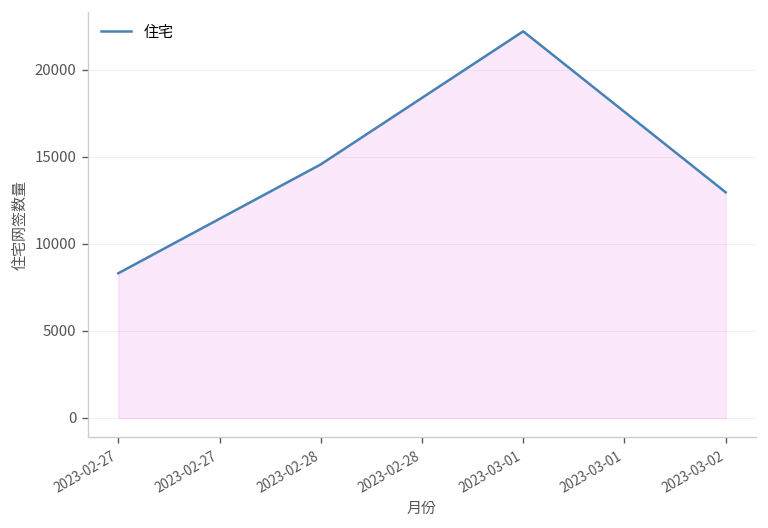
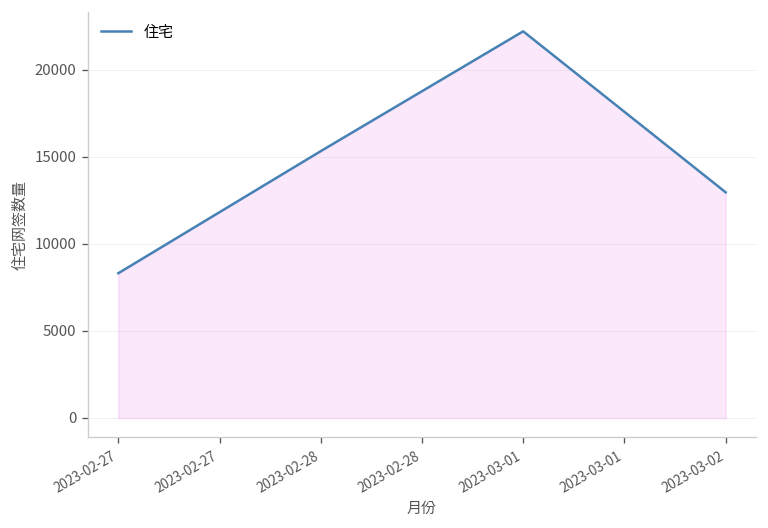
2023-02-28: 14600 -> 15300
